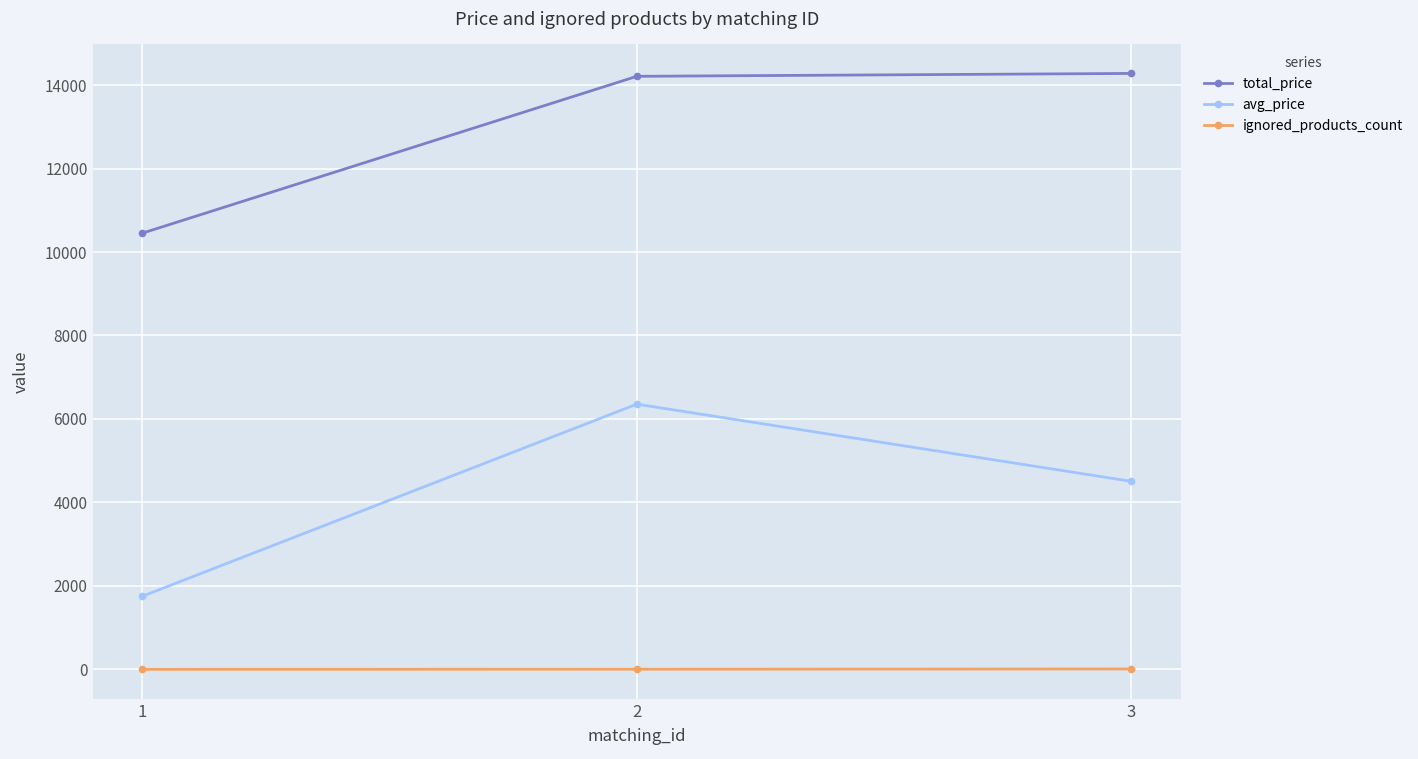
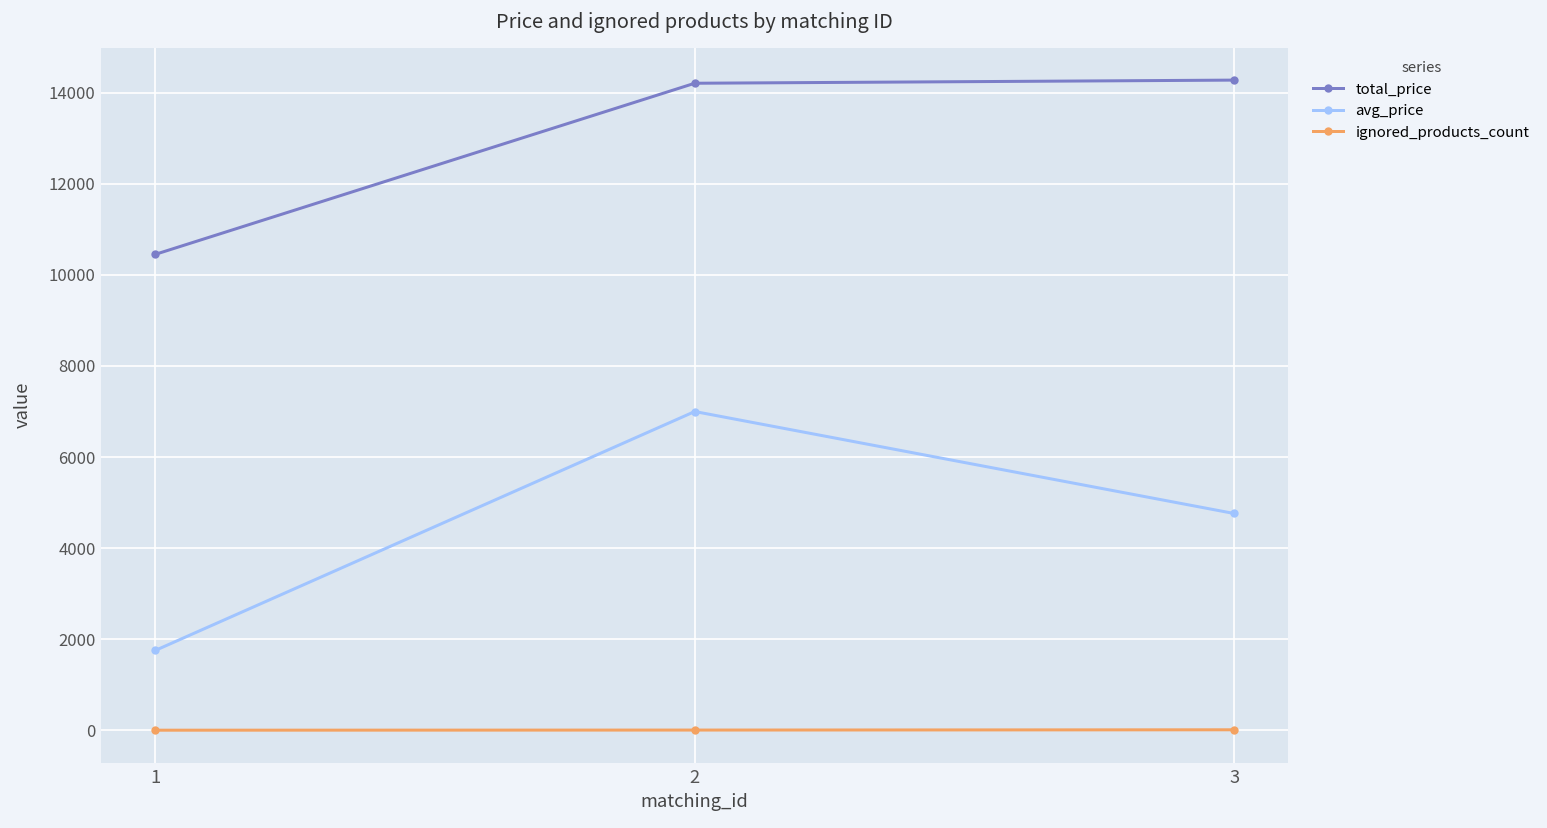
avg_price, 2: 6400 -> 7000
avg_price, 3: 4500 -> 4800
